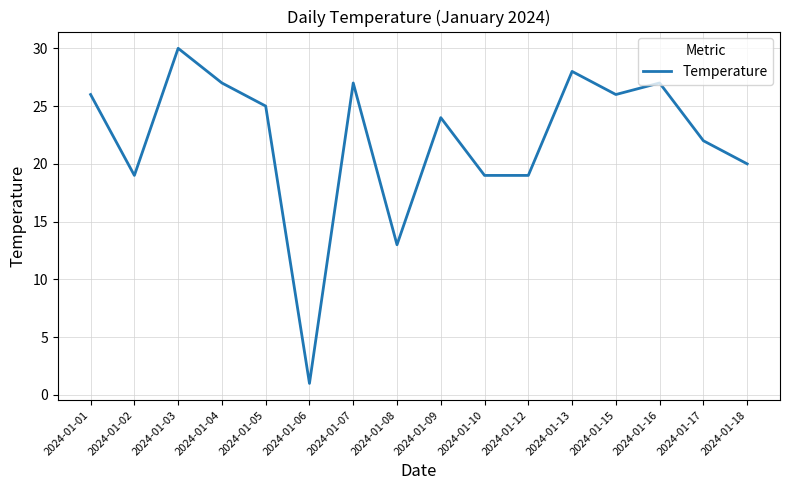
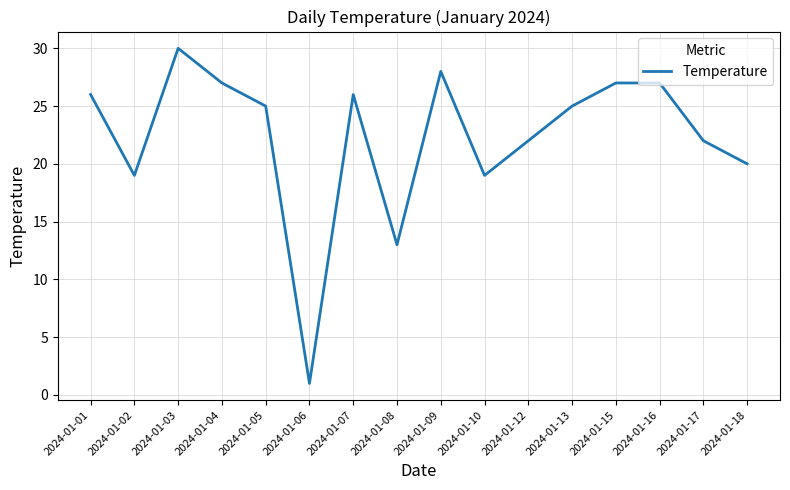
2024-01-07: 27 -> 26
2024-01-09: 24 -> 28
2024-01-12: 19 -> 22
2024-01-13: 28 -> 25
2024-01-15: 26 -> 27
